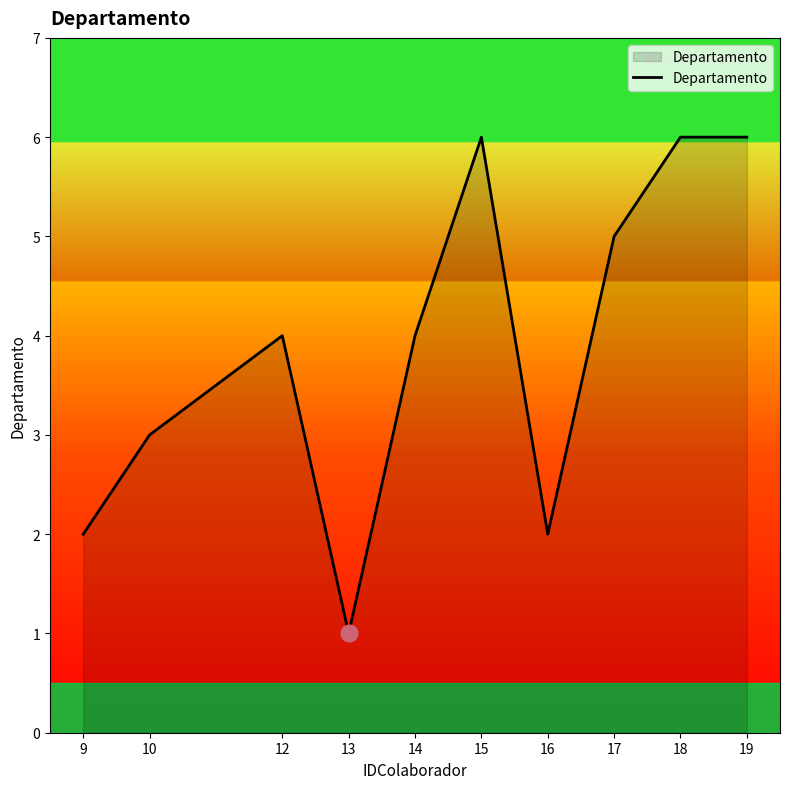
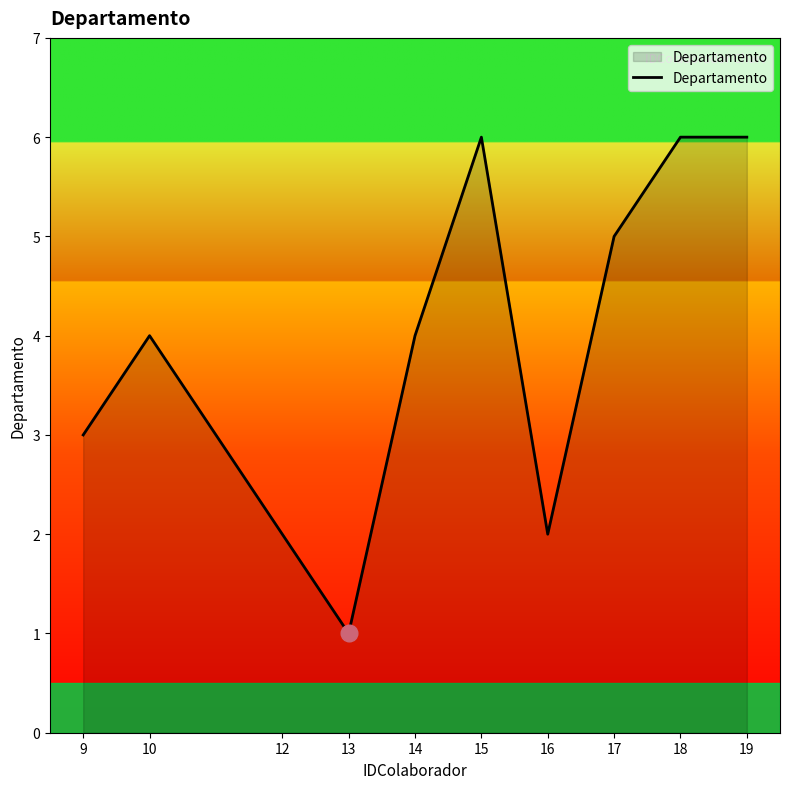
Departamento, 9: 2 -> 3
Departamento, 10: 3 -> 4
Departamento, 12: 4 -> 2
